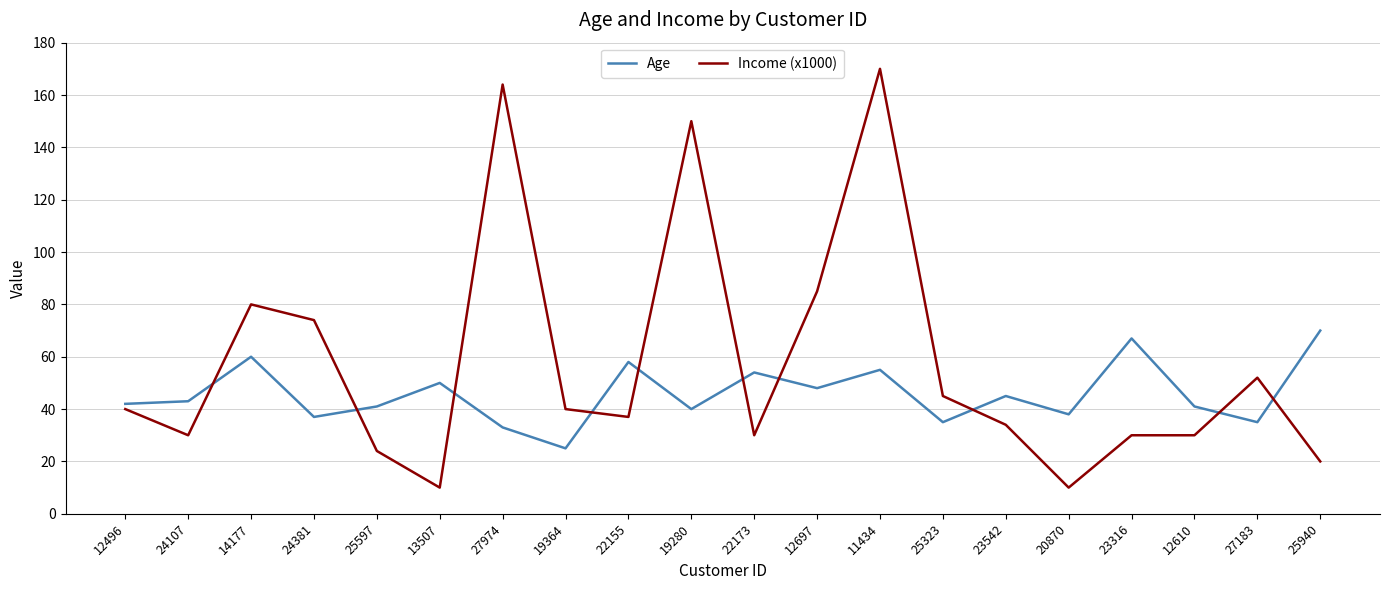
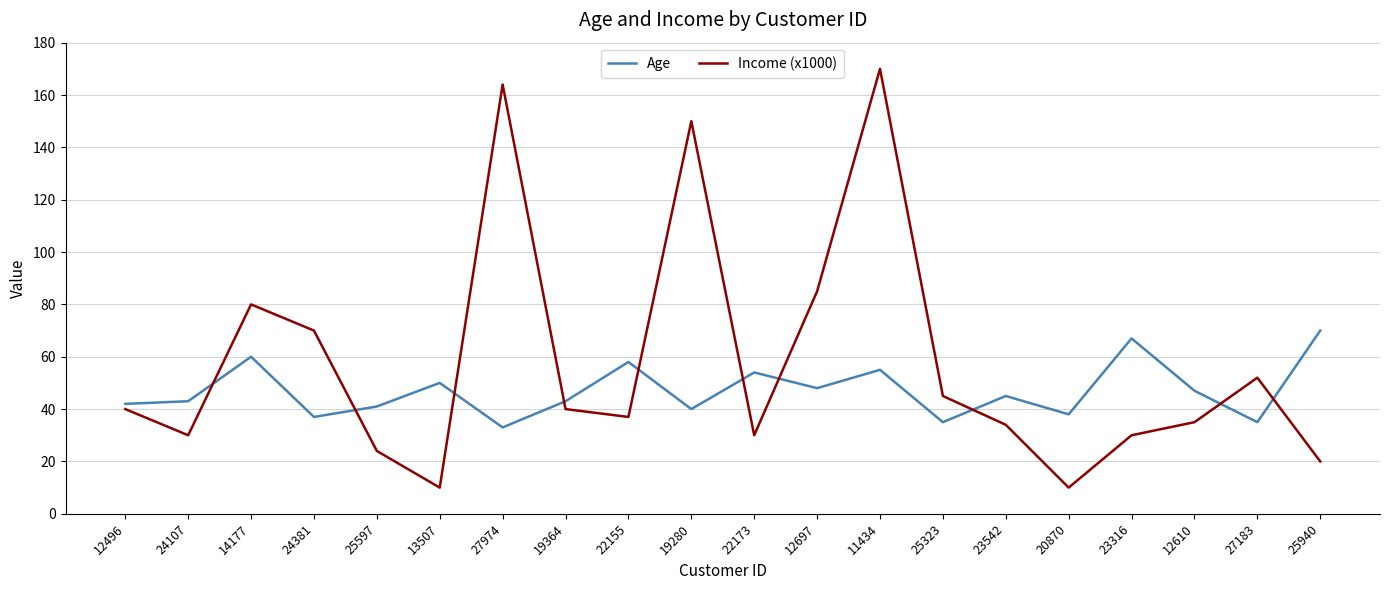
Income (x1000), 24381: 74 -> 70
Age, 19364: 25 -> 43
Age, 12610: 41 -> 47
Income (x1000), 12610: 30 -> 35
